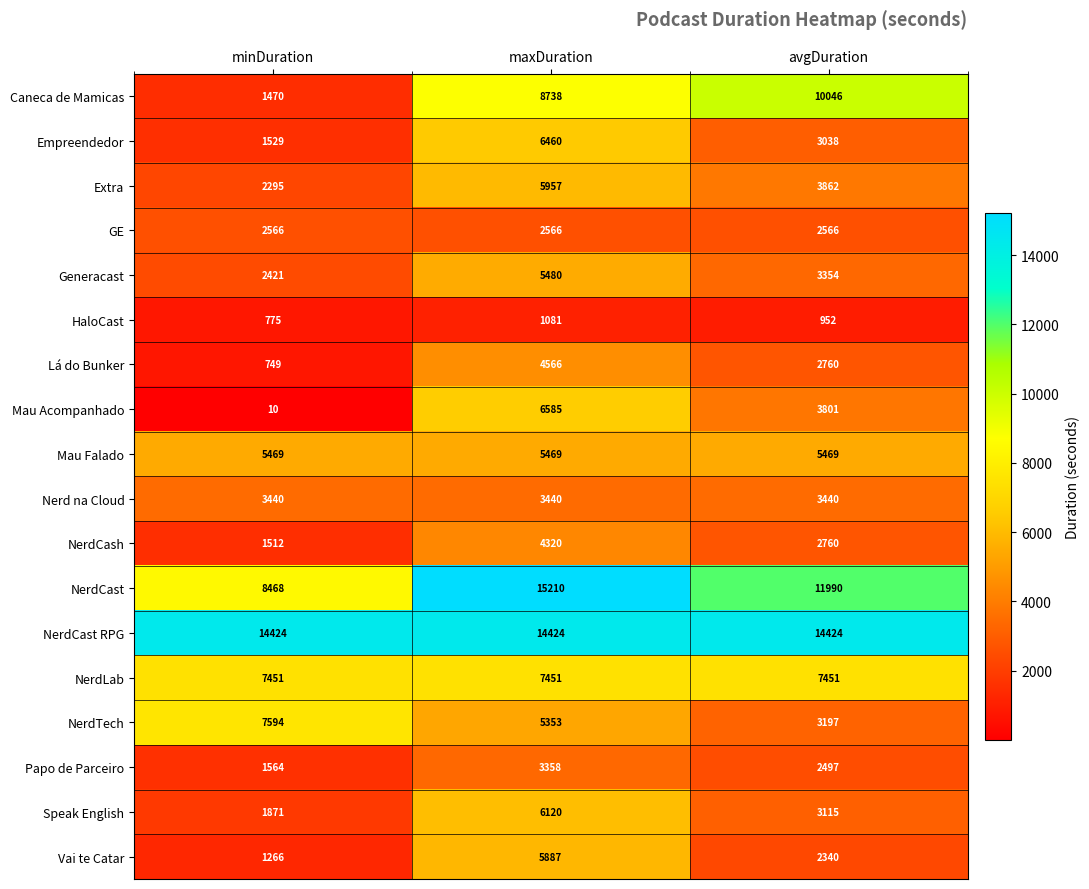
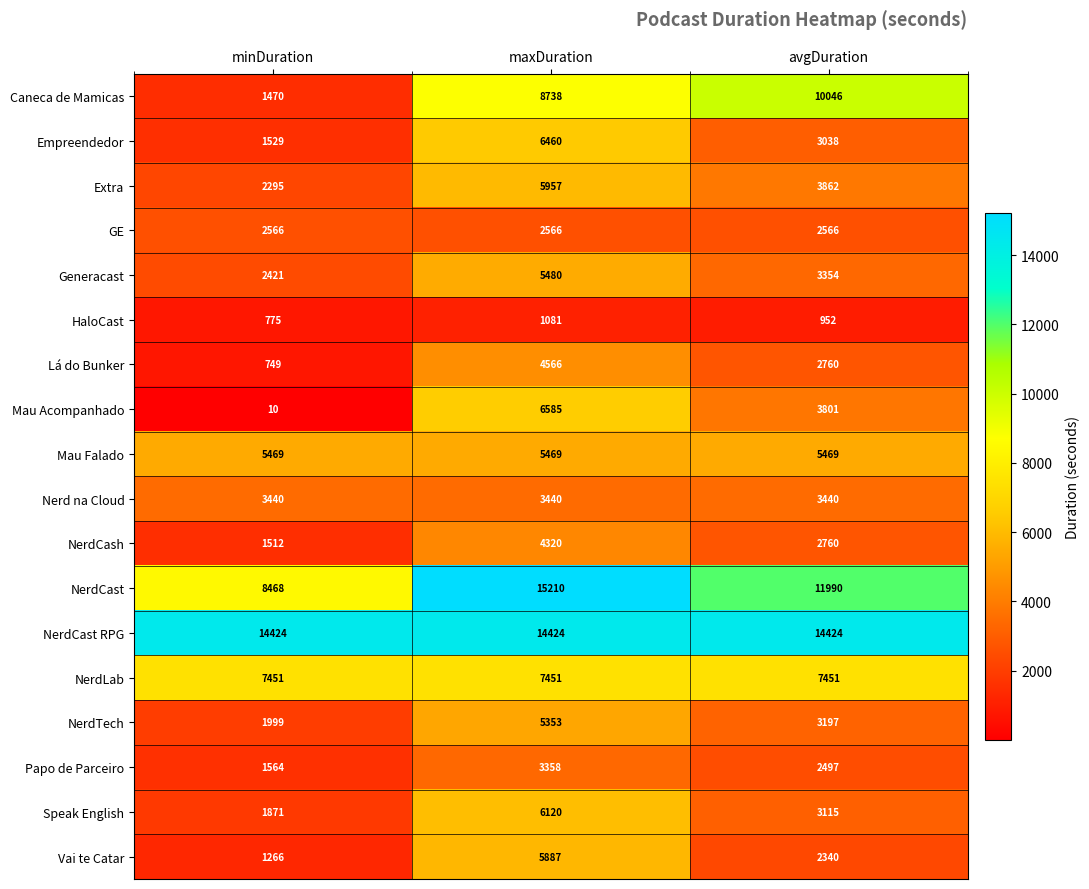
NerdTech, minDuration: 7594 -> 1999
